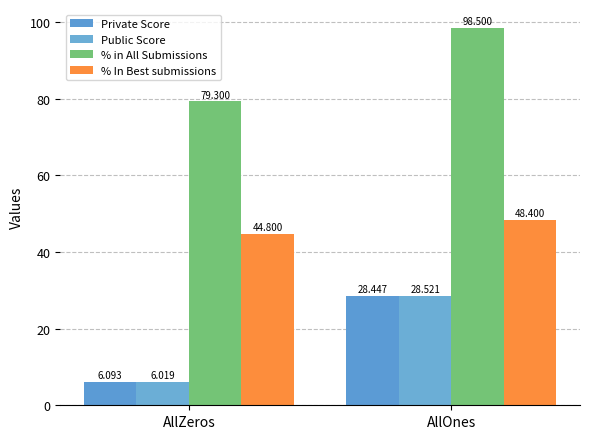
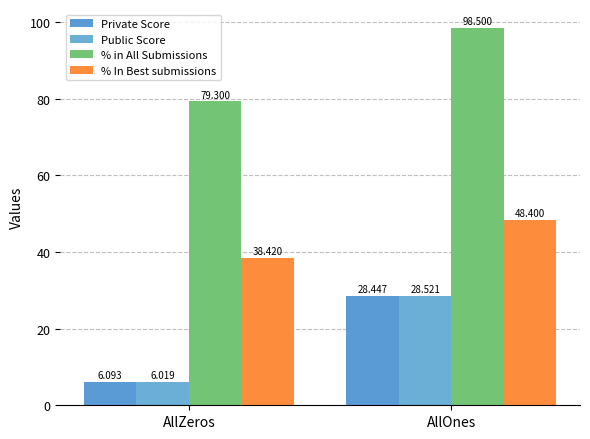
% In Best submissions, AllZeros: 44.800 -> 38.420
